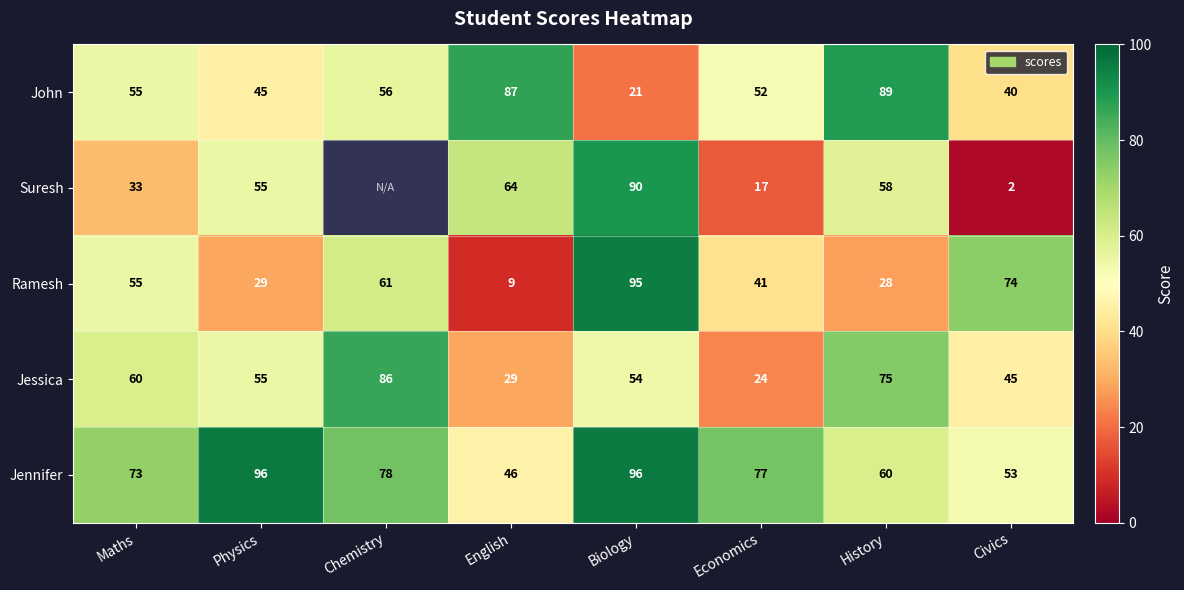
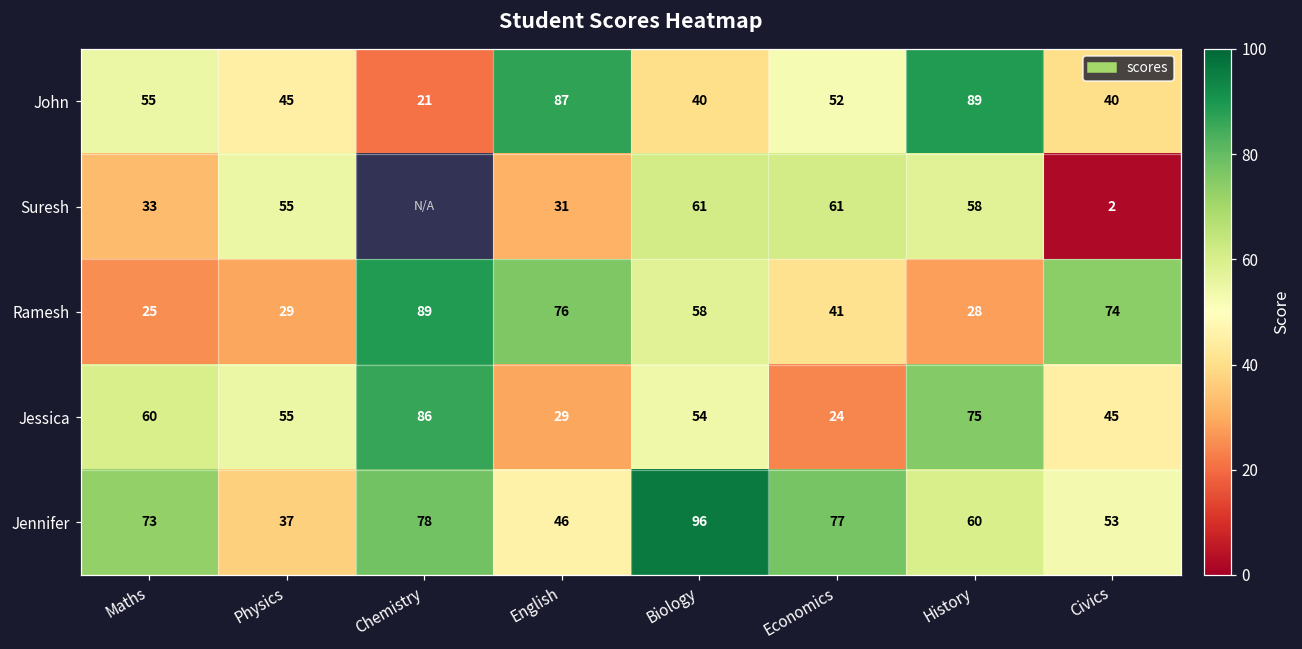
John, Chemistry: 56 -> 21
John, Biology: 21 -> 40
Suresh, English: 64 -> 31
Suresh, Biology: 90 -> 61
Suresh, Economics: 17 -> 61
Ramesh, Maths: 55 -> 25
Ramesh, Chemistry: 61 -> 89
Ramesh, English: 9 -> 76
Ramesh, Biology: 95 -> 58
Jennifer, Physics: 96 -> 37
